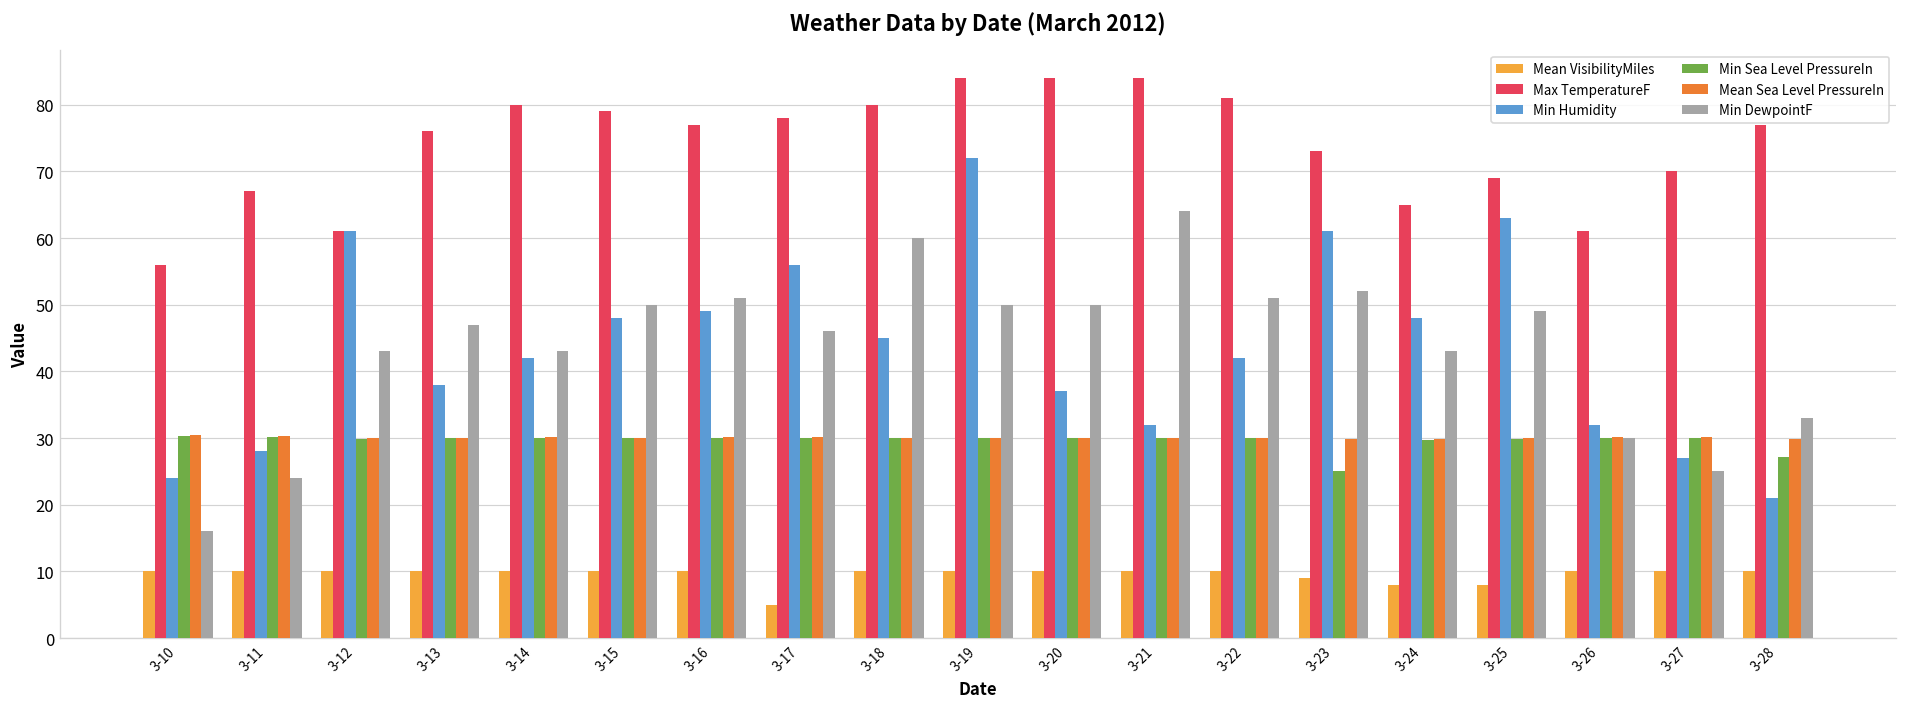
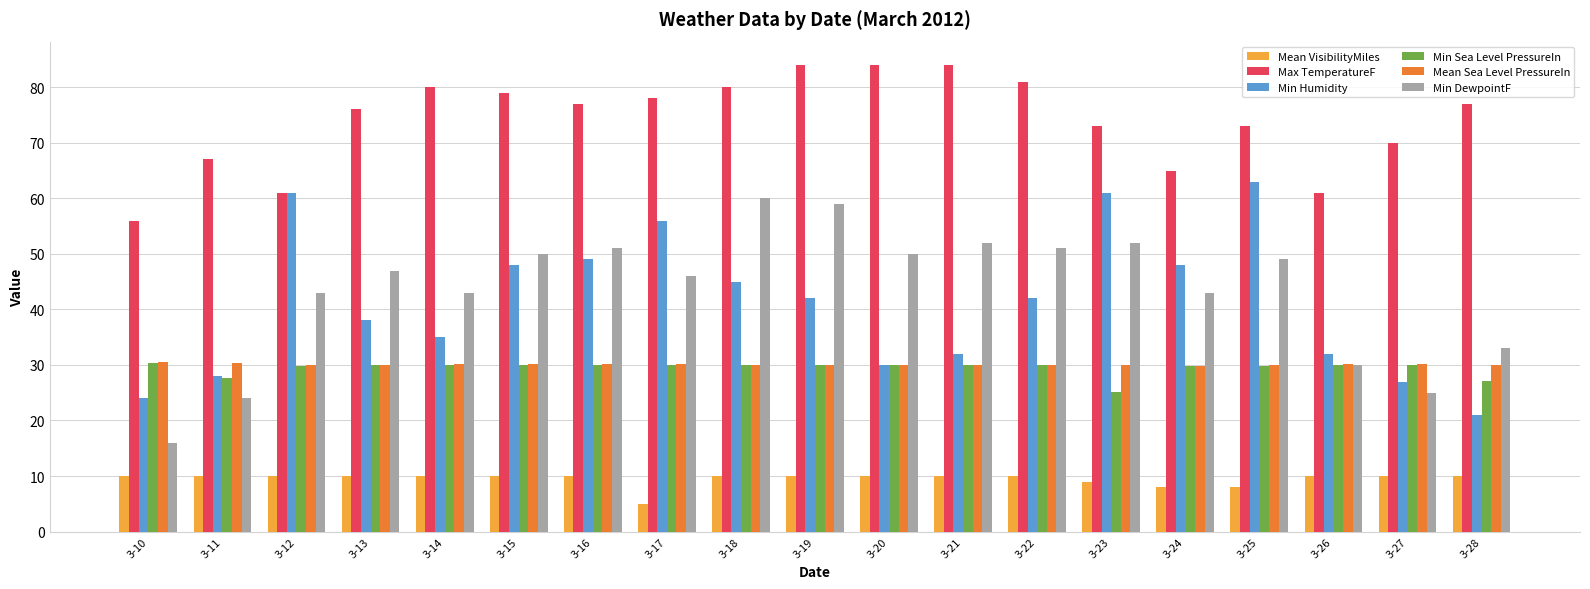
Min Sea Level PressureIn, 3-11: 30 -> 28
Min Humidity, 3-14: 42 -> 35
Min Humidity, 3-19: 72 -> 42
Min DewpointF, 3-19: 50 -> 59
Min Humidity, 3-20: 37 -> 30
Min DewpointF, 3-21: 64 -> 52
Max TemperatureF, 3-25: 69 -> 73
